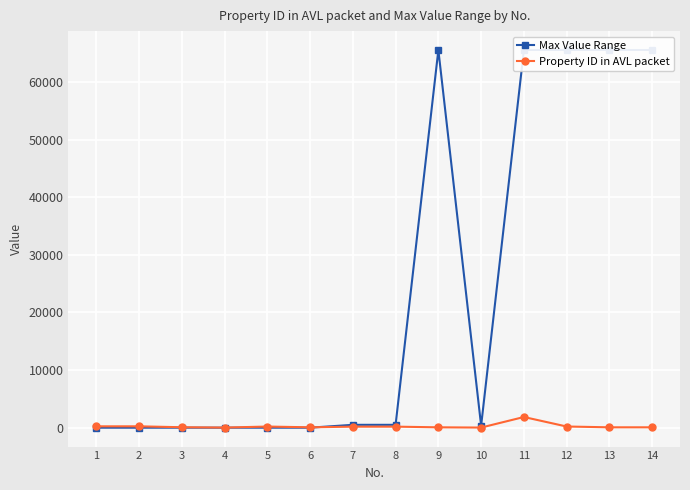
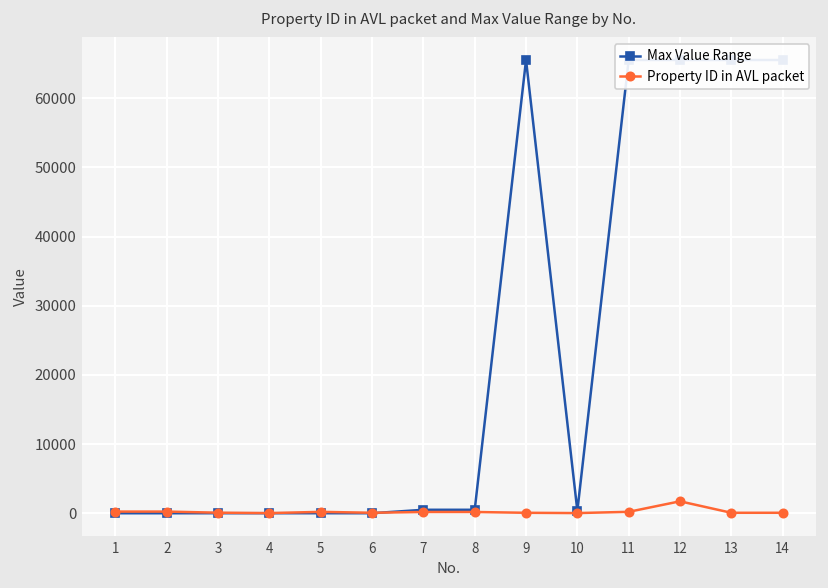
Property ID in AVL packet, 11: 2000 -> 0
Property ID in AVL packet, 12: 0 -> 2000
